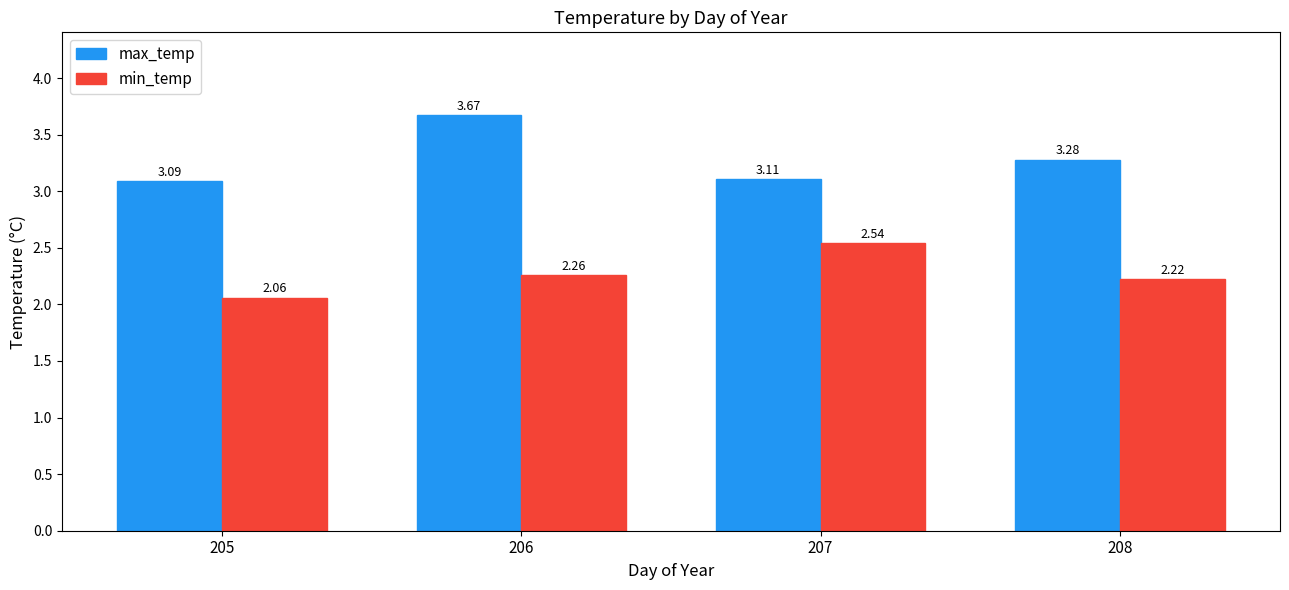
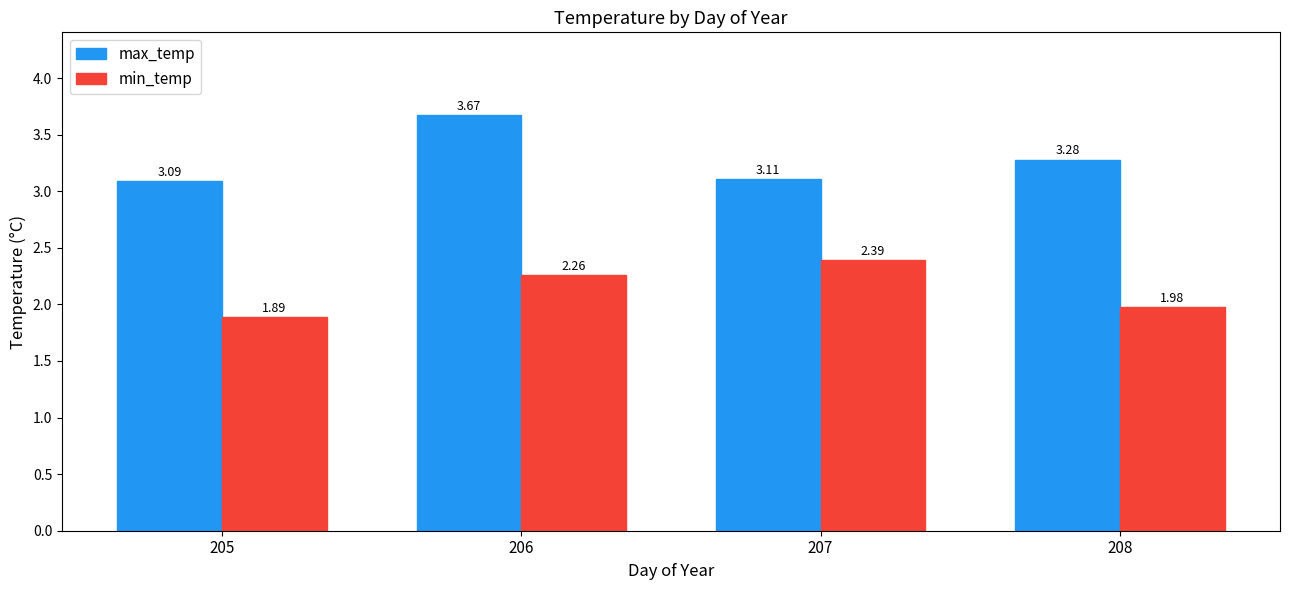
min_temp, 205: 2.06 -> 1.89
min_temp, 207: 2.54 -> 2.39
min_temp, 208: 2.22 -> 1.98
